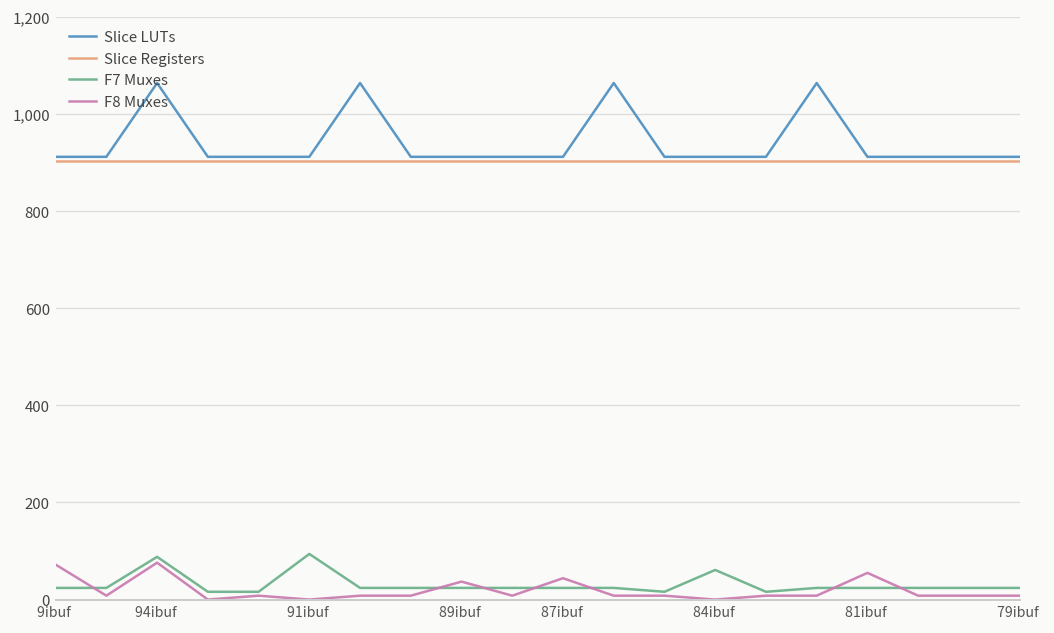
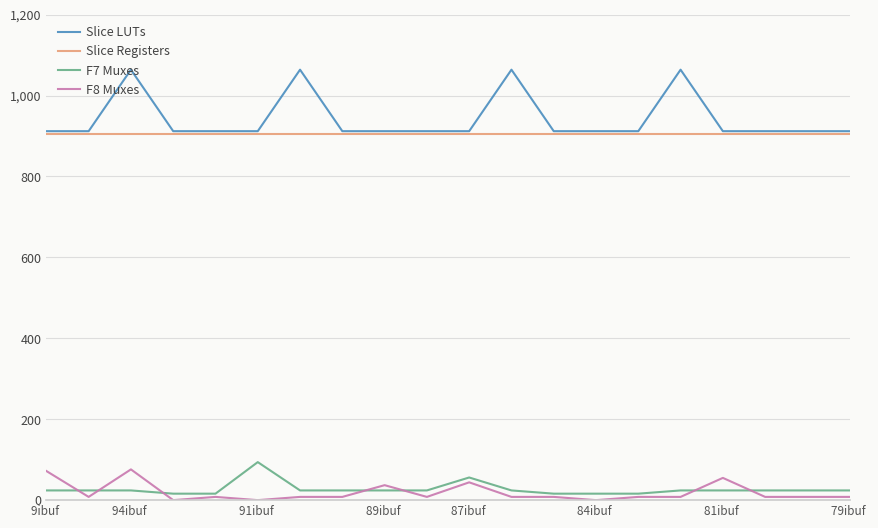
F7 Muxes, 94ibuf: 90 -> 20
F7 Muxes, 87ibuf: 20 -> 60
F7 Muxes, 84ibuf: 60 -> 20
